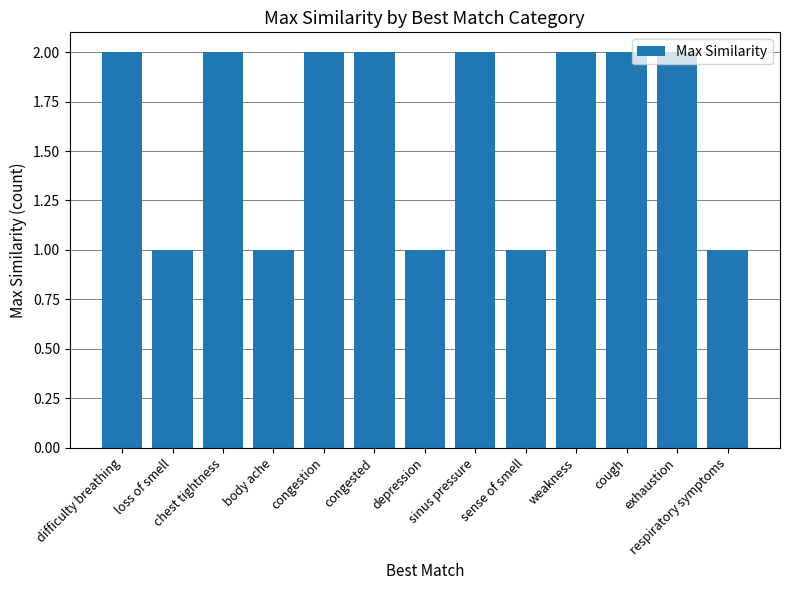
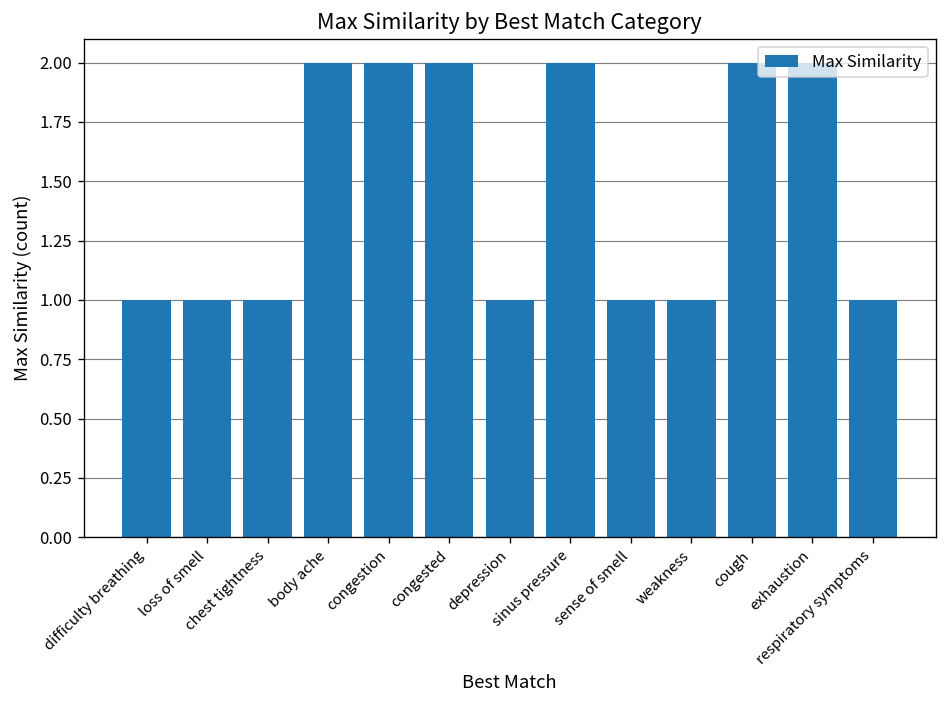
difficulty breathing: 2 -> 1
chest tightness: 2 -> 1
body ache: 1 -> 2
weakness: 2 -> 1
